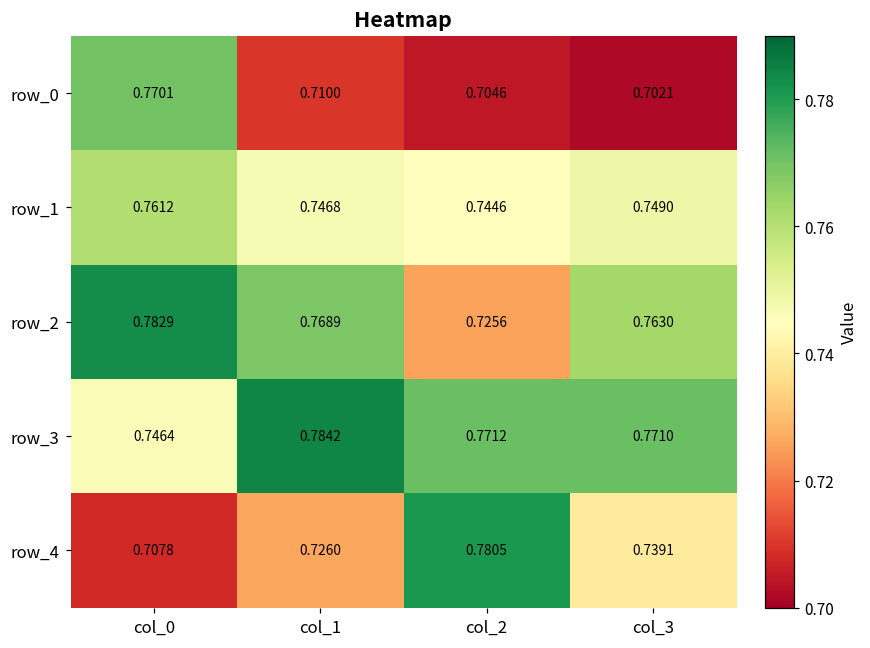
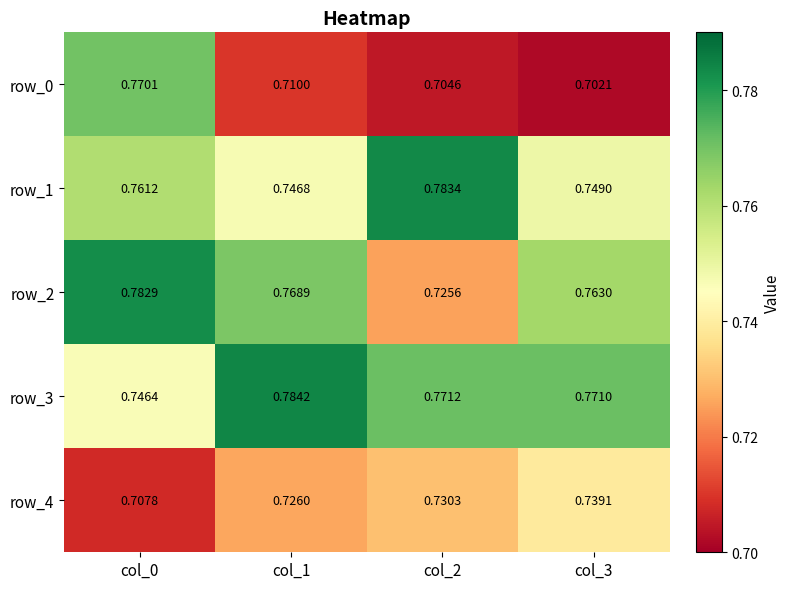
row_1, col_2: 0.7446 -> 0.7834
row_4, col_2: 0.7805 -> 0.7303
